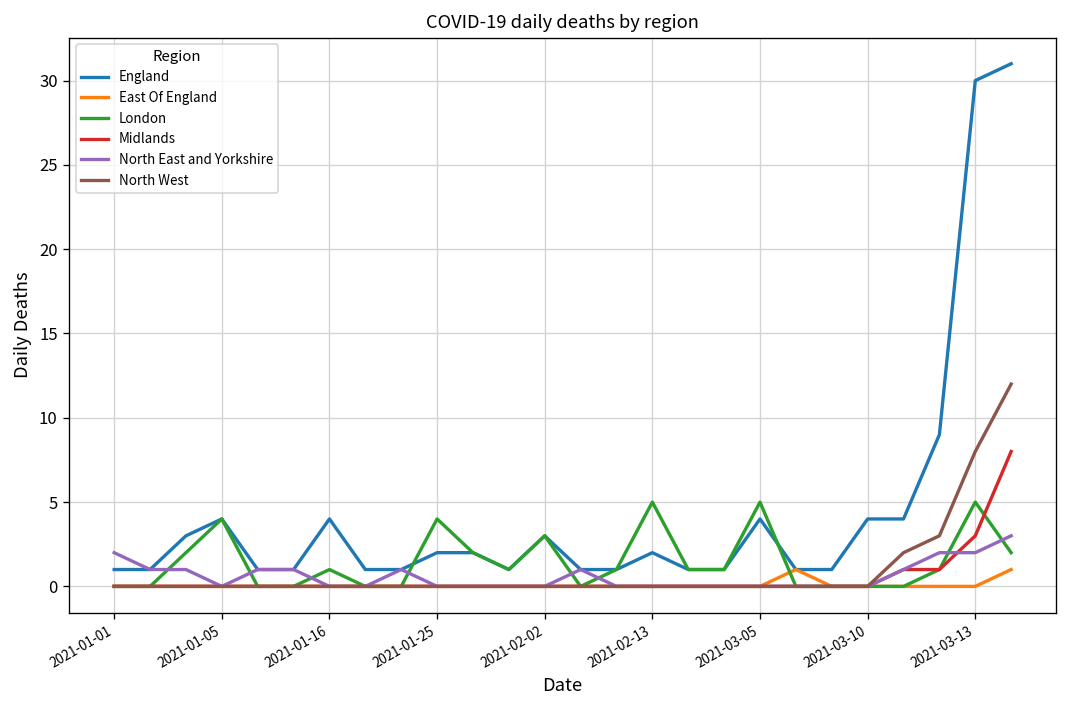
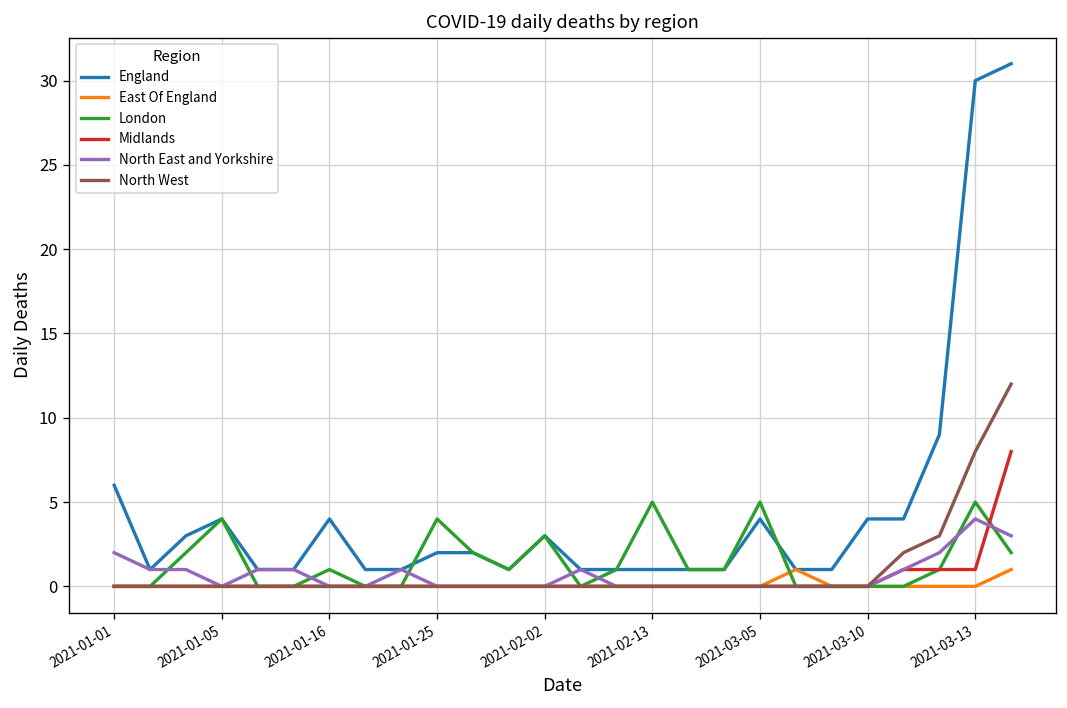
England, 2021-01-01: 1 -> 6
England, 2021-02-13: 2 -> 1
Midlands, 2021-03-13: 3 -> 1
North East and Yorkshire, 2021-03-13: 2 -> 4
